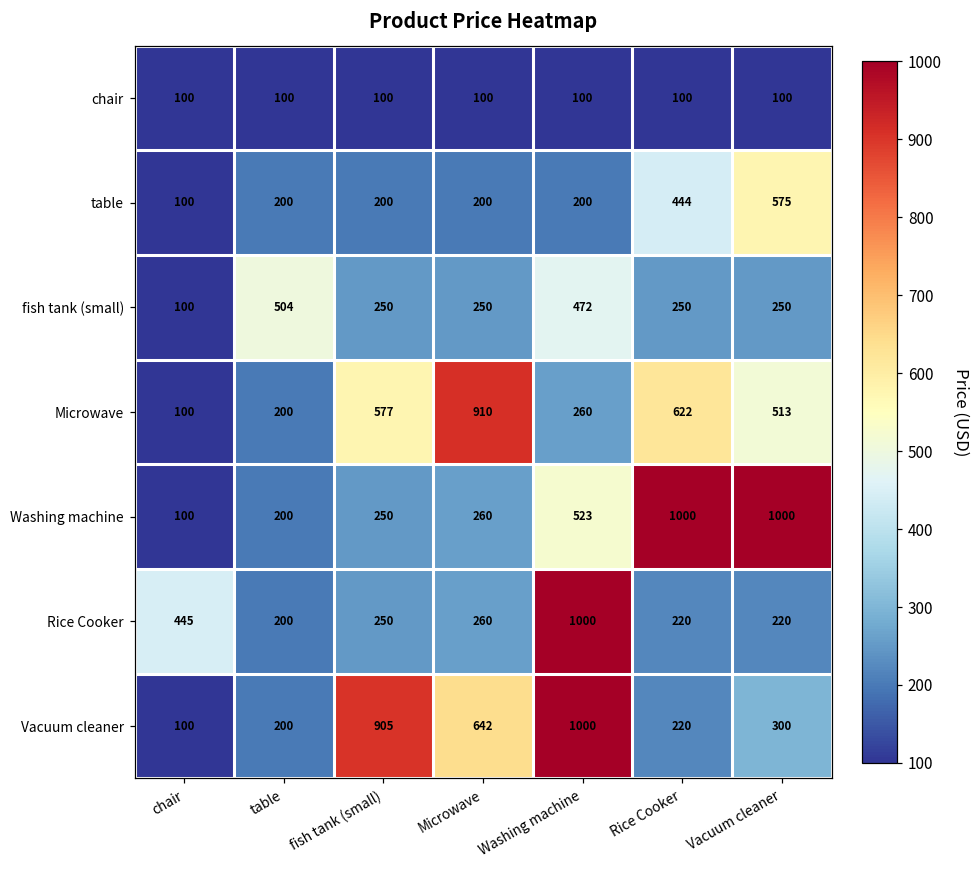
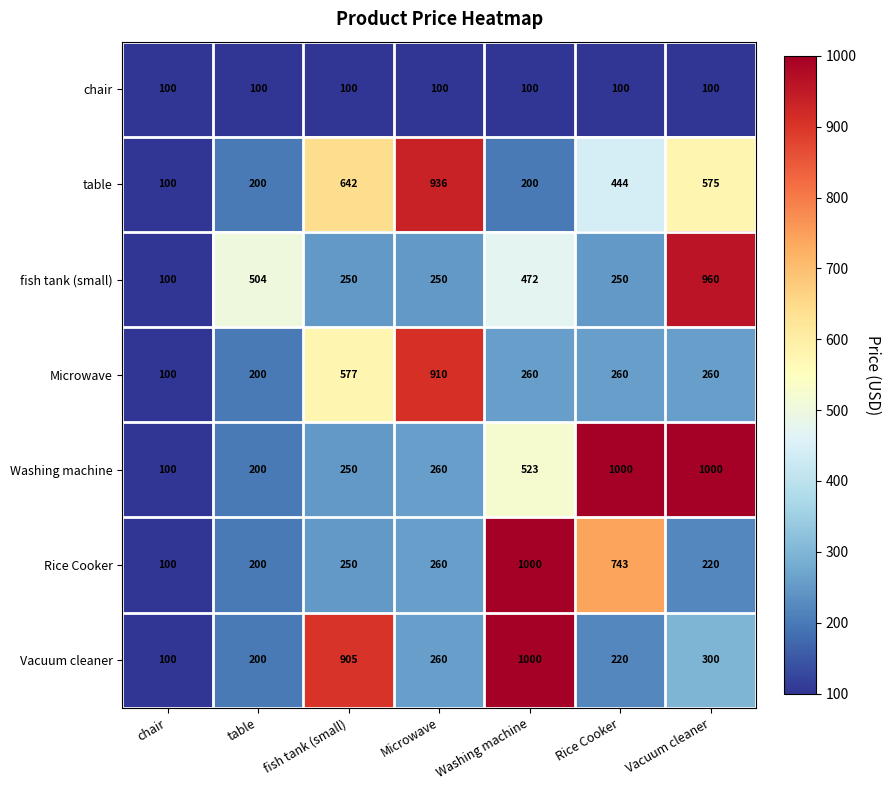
table, fish tank (small): 200 -> 642
table, Microwave: 200 -> 936
fish tank (small), Vacuum cleaner: 250 -> 960
Microwave, Rice Cooker: 622 -> 260
Microwave, Vacuum cleaner: 513 -> 260
Rice Cooker, chair: 445 -> 100
Rice Cooker, Rice Cooker: 220 -> 743
Vacuum cleaner, Microwave: 642 -> 260
